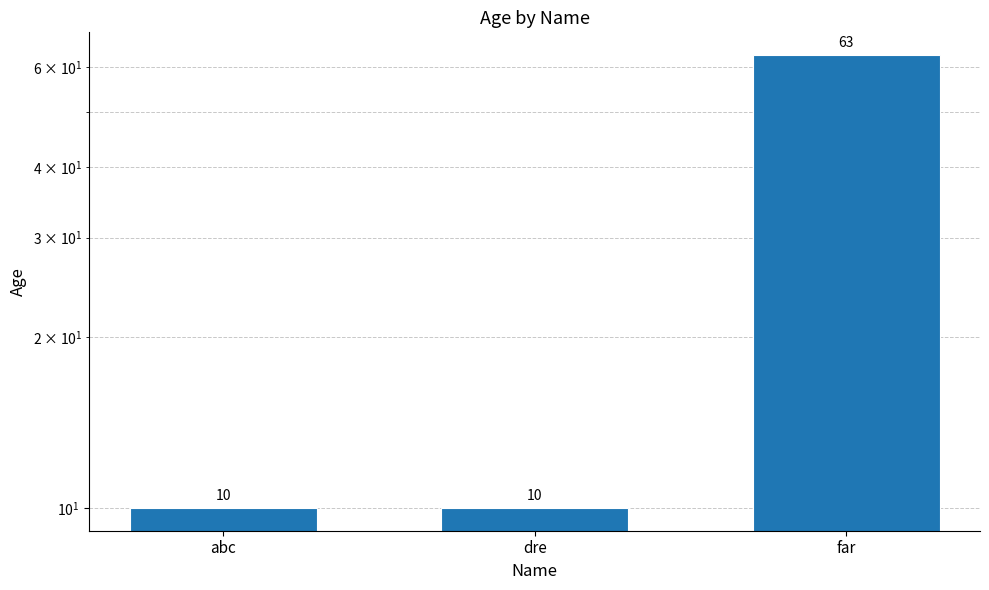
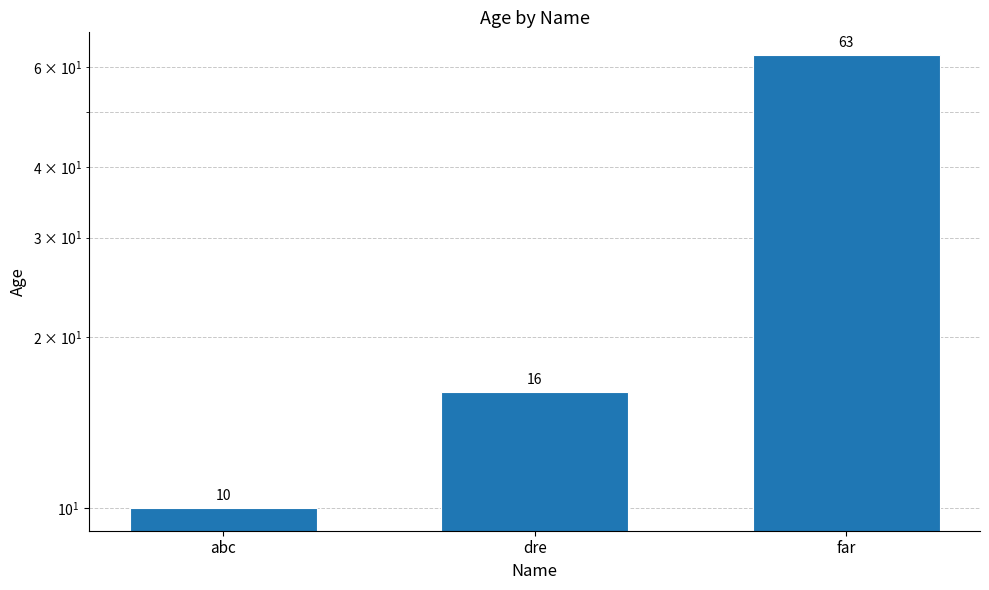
dre: 10 -> 16
